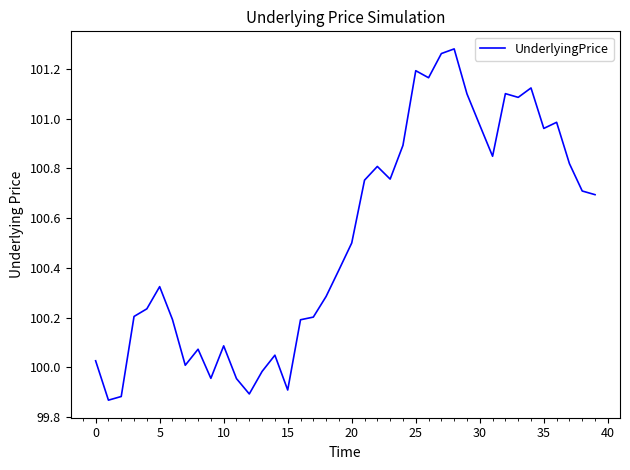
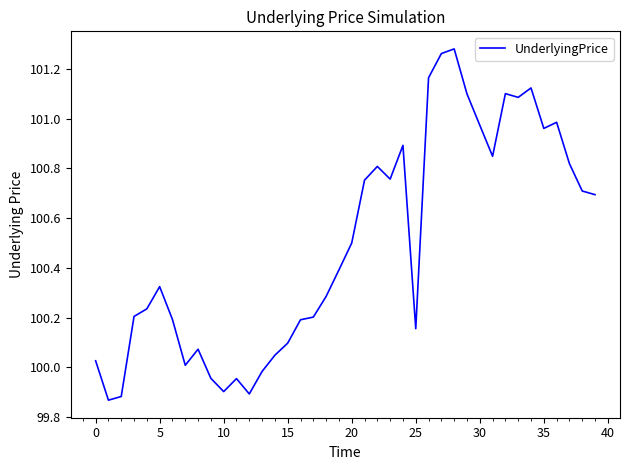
10: 100.09 -> 99.90
15: 99.91 -> 100.10
25: 101.19 -> 100.16
